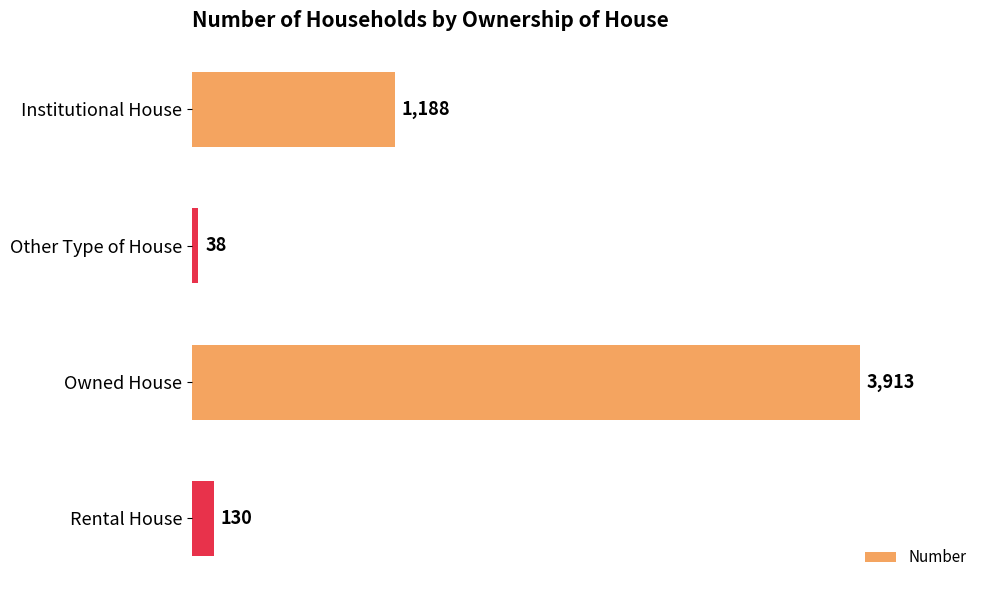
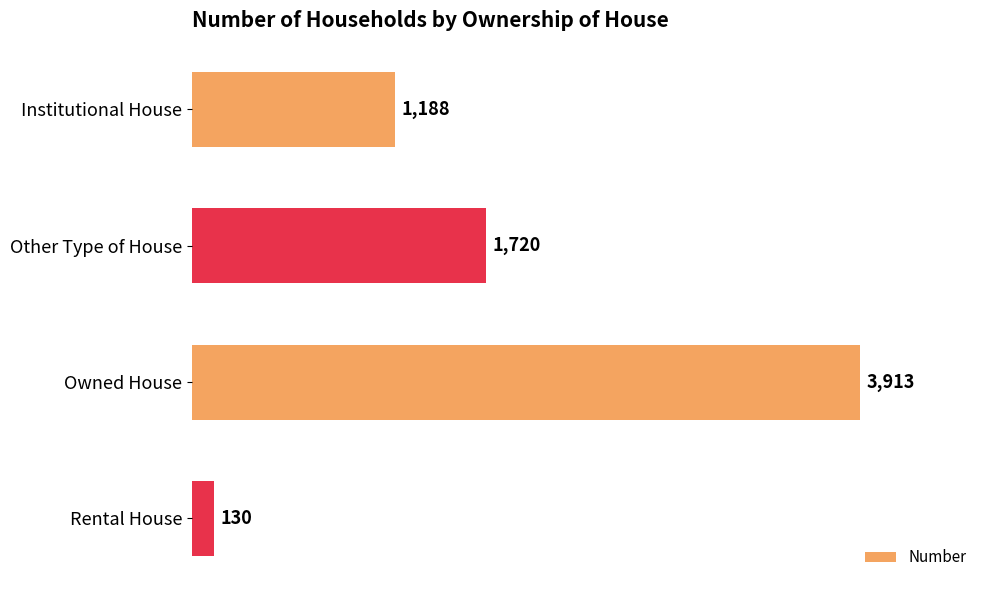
Other Type of House: 38 -> 1,720
